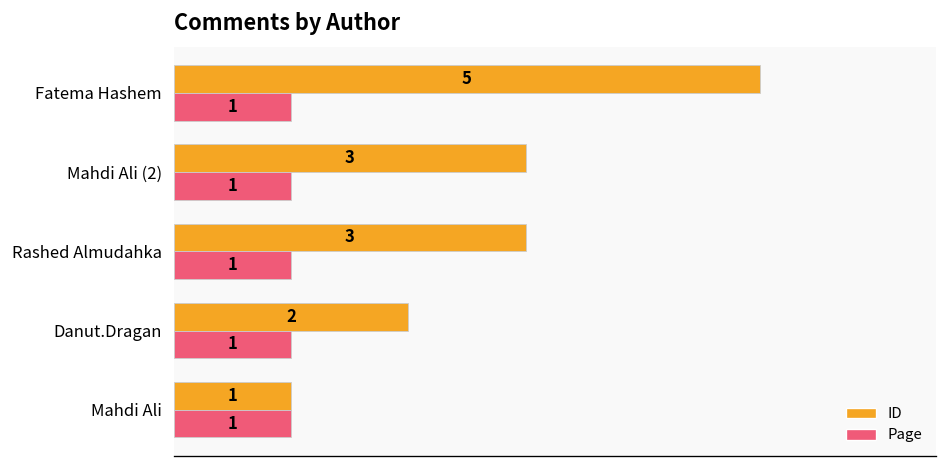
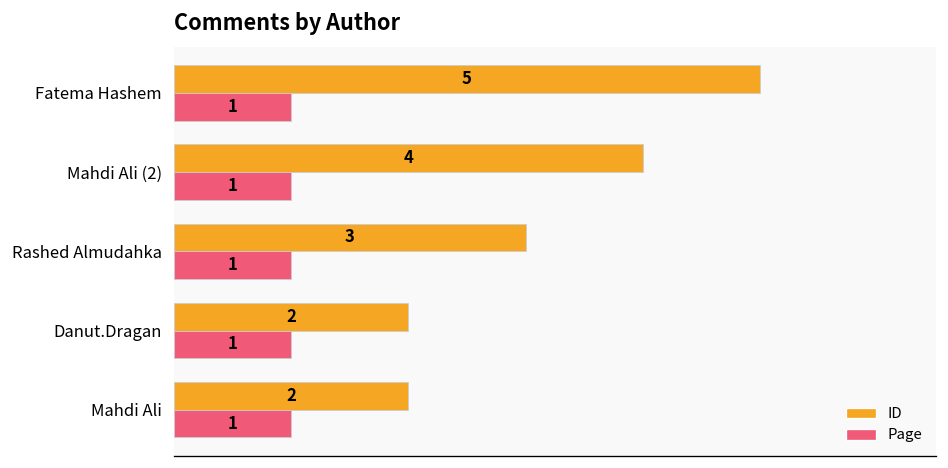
ID, Mahdi Ali (2): 3 -> 4
ID, Mahdi Ali: 1 -> 2
